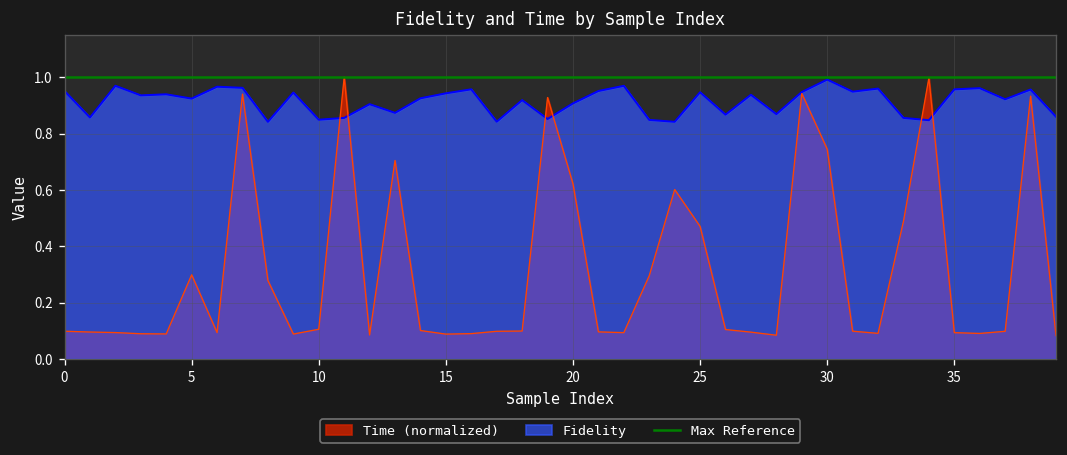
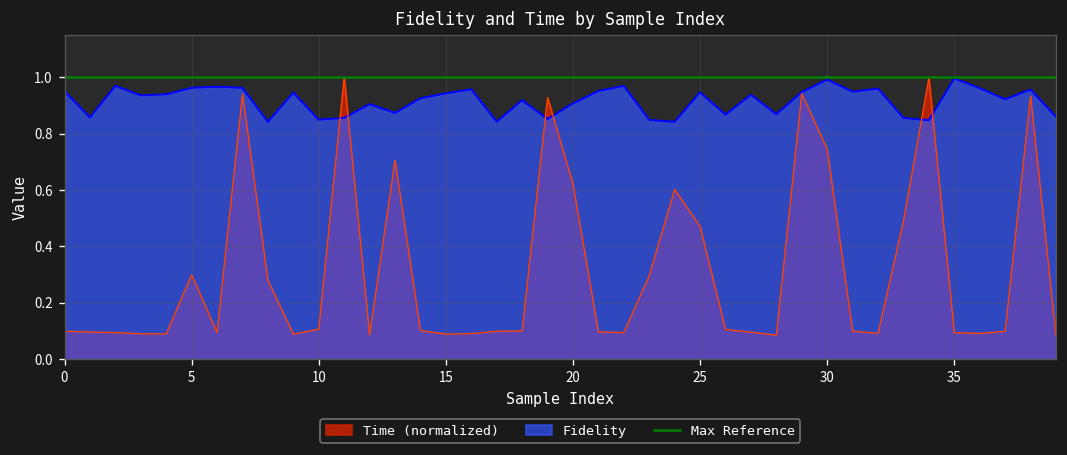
Fidelity, 5: 0.92 -> 0.96
Fidelity, 35: 0.96 -> 1.00
